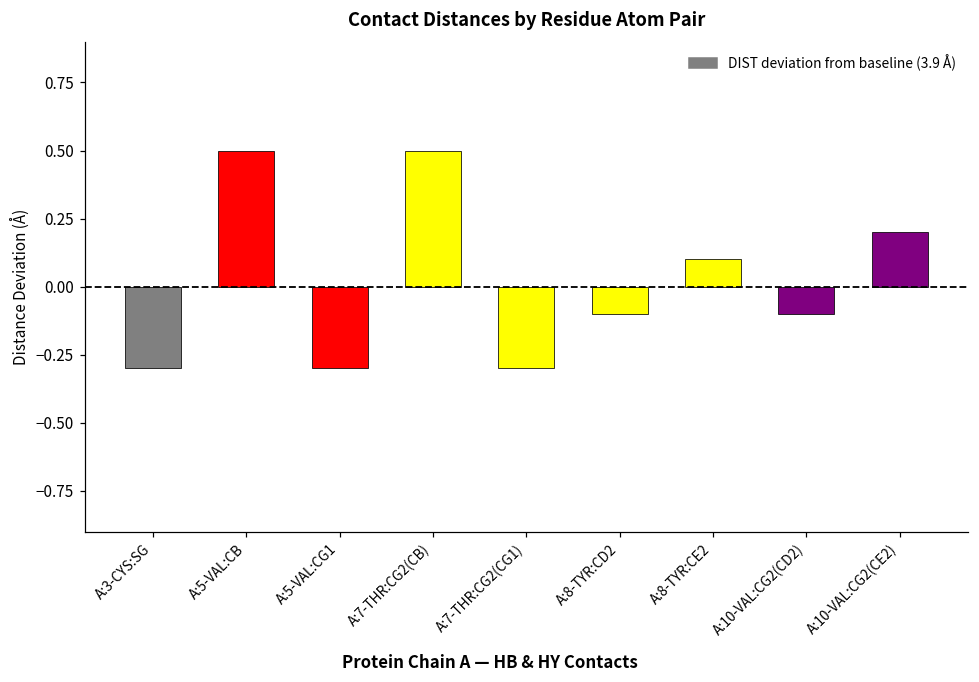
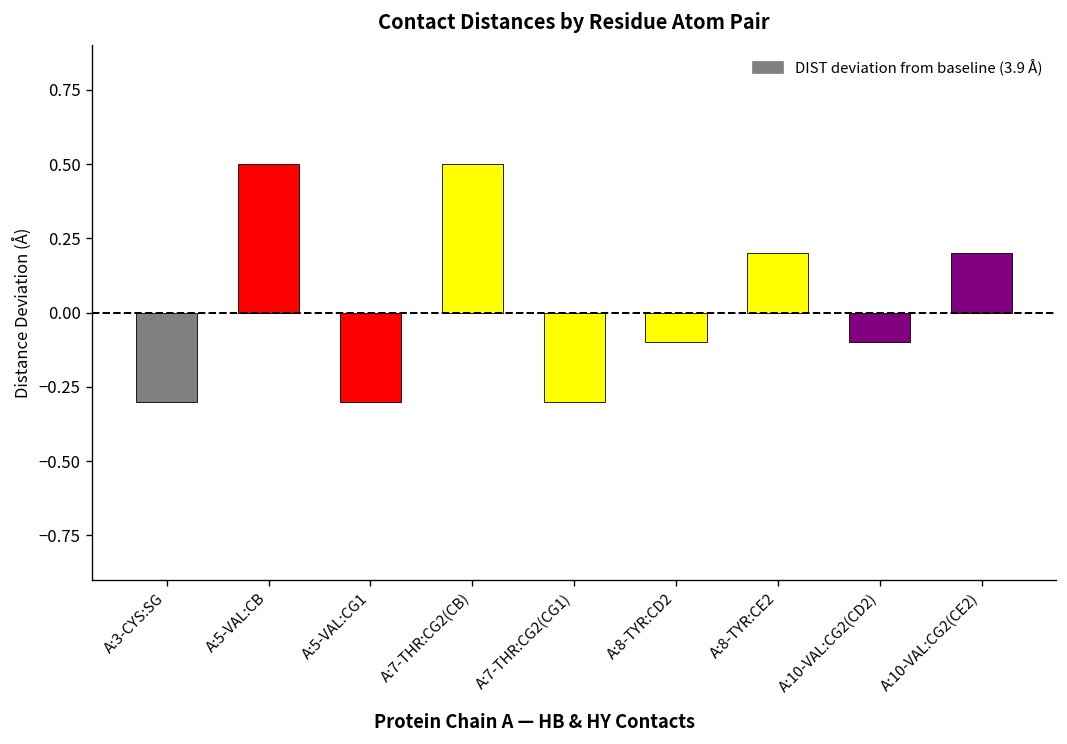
A:8-TYR:CE2: 0.10 -> 0.20
